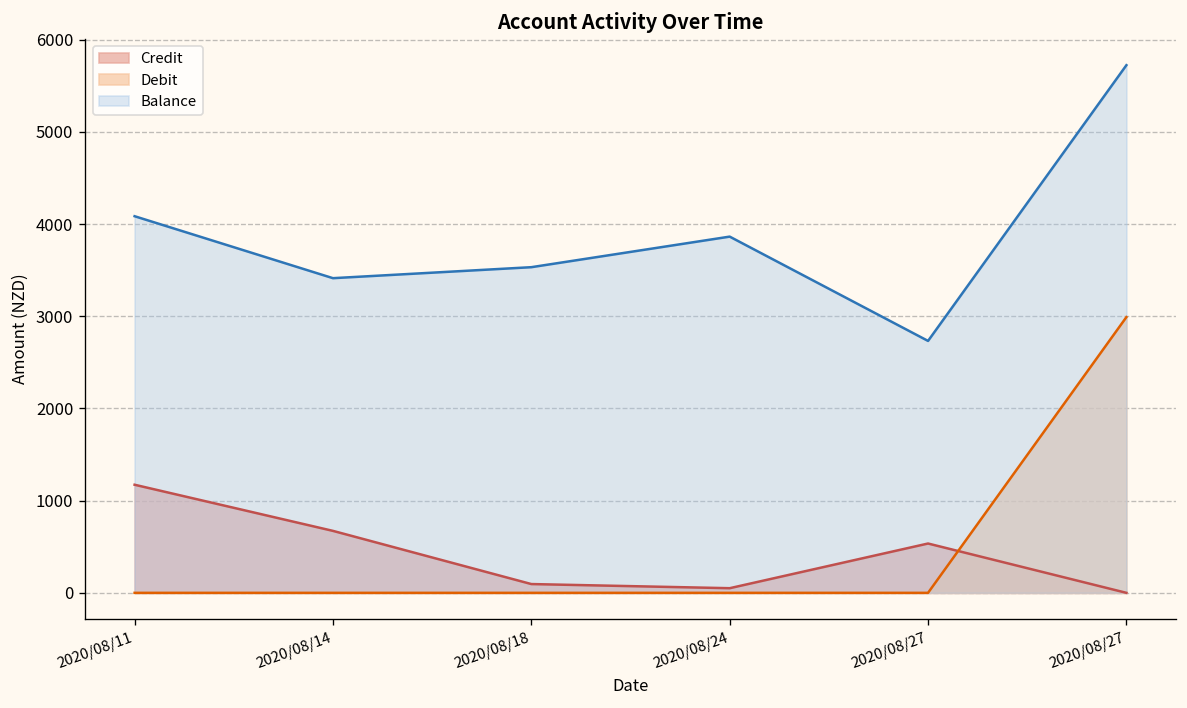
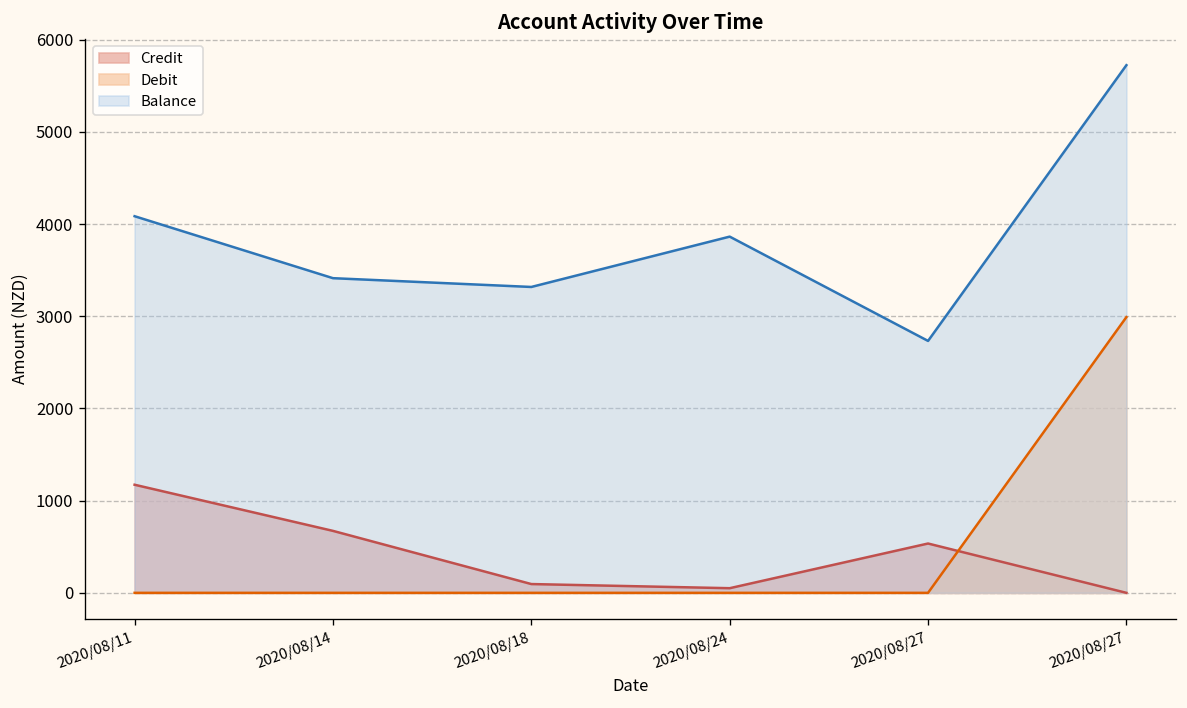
Balance, 2020/08/18: 3500 -> 3300
